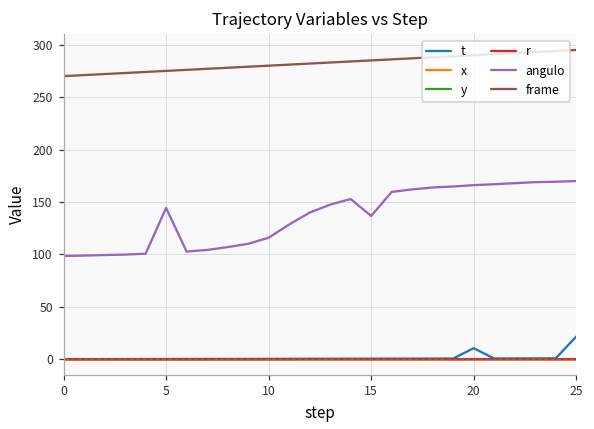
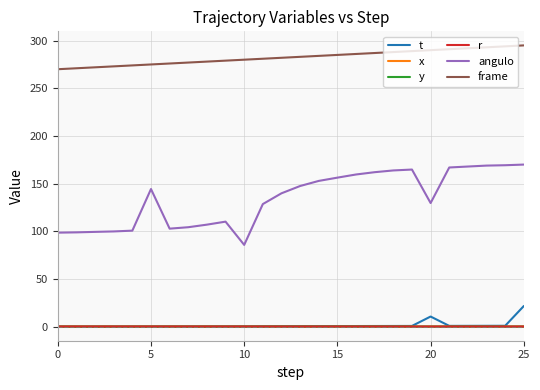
angulo, 10: 120 -> 90
angulo, 15: 140 -> 160
angulo, 20: 170 -> 130
